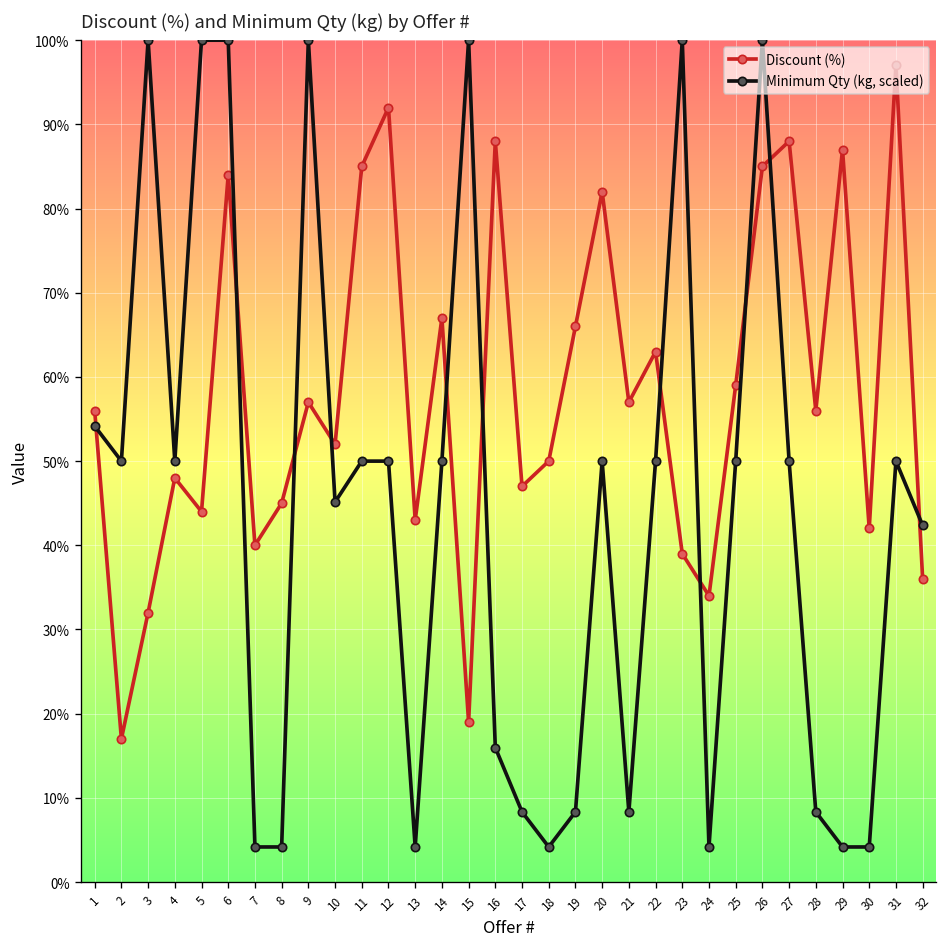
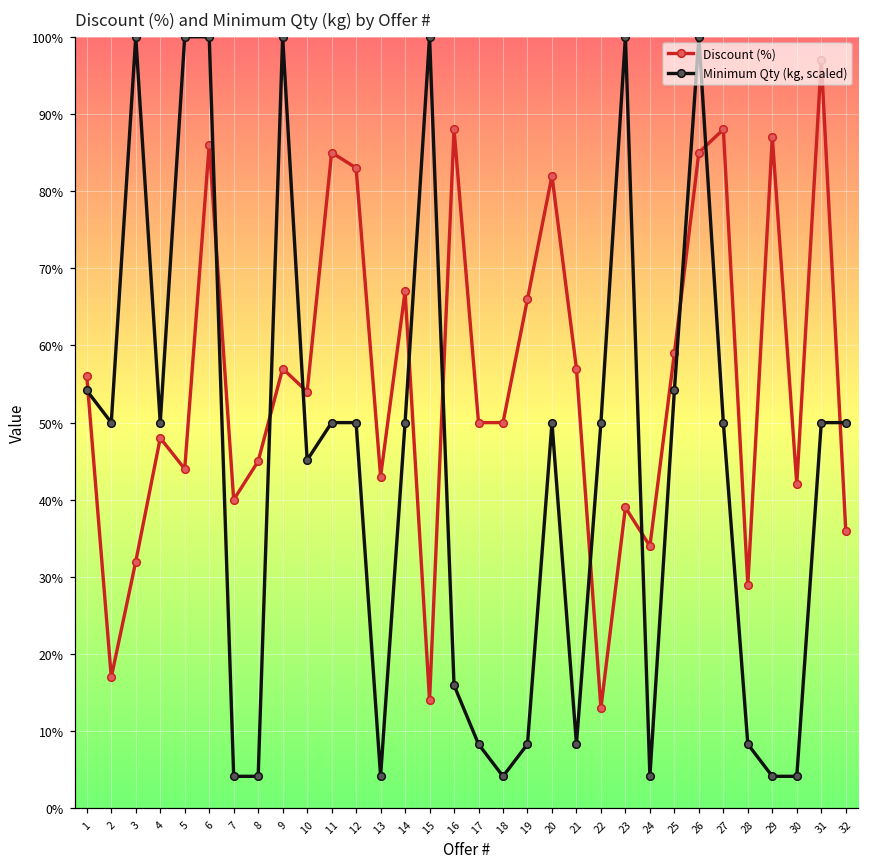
Discount (%), 6: 84% -> 86%
Discount (%), 10: 52% -> 54%
Discount (%), 12: 92% -> 83%
Discount (%), 15: 19% -> 14%
Discount (%), 17: 47% -> 50%
Discount (%), 22: 63% -> 13%
Minimum Qty (kg, scaled), 25: 50% -> 54%
Discount (%), 28: 56% -> 29%
Minimum Qty (kg, scaled), 32: 42% -> 50%
